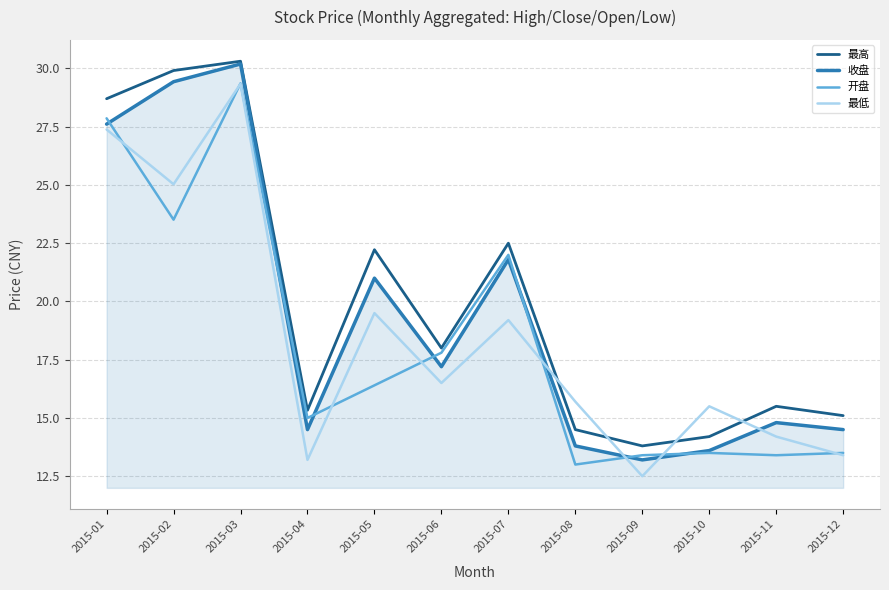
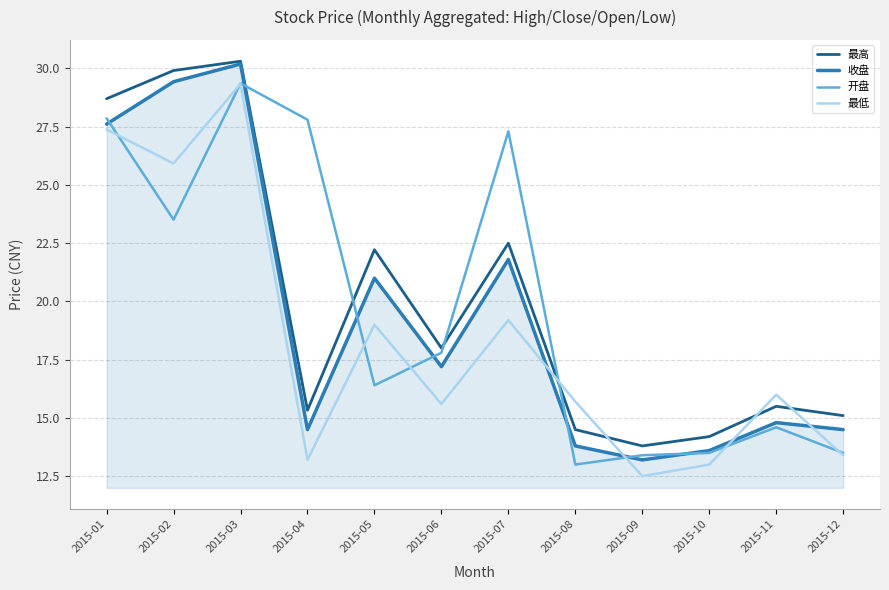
最低, 2015-02: 25.0 -> 25.9
开盘, 2015-04: 15.0 -> 27.8
最低, 2015-05: 19.5 -> 19.0
最低, 2015-06: 16.5 -> 15.6
开盘, 2015-07: 22.0 -> 27.3
最低, 2015-10: 15.5 -> 13.0
开盘, 2015-11: 13.4 -> 14.6
最低, 2015-11: 14.2 -> 16.0
